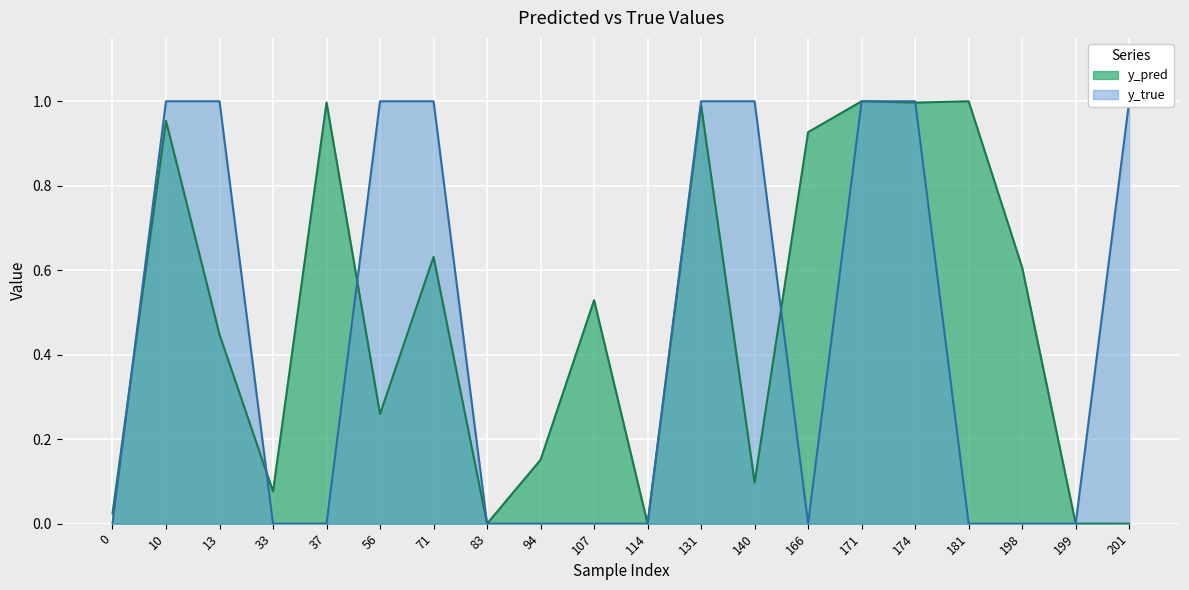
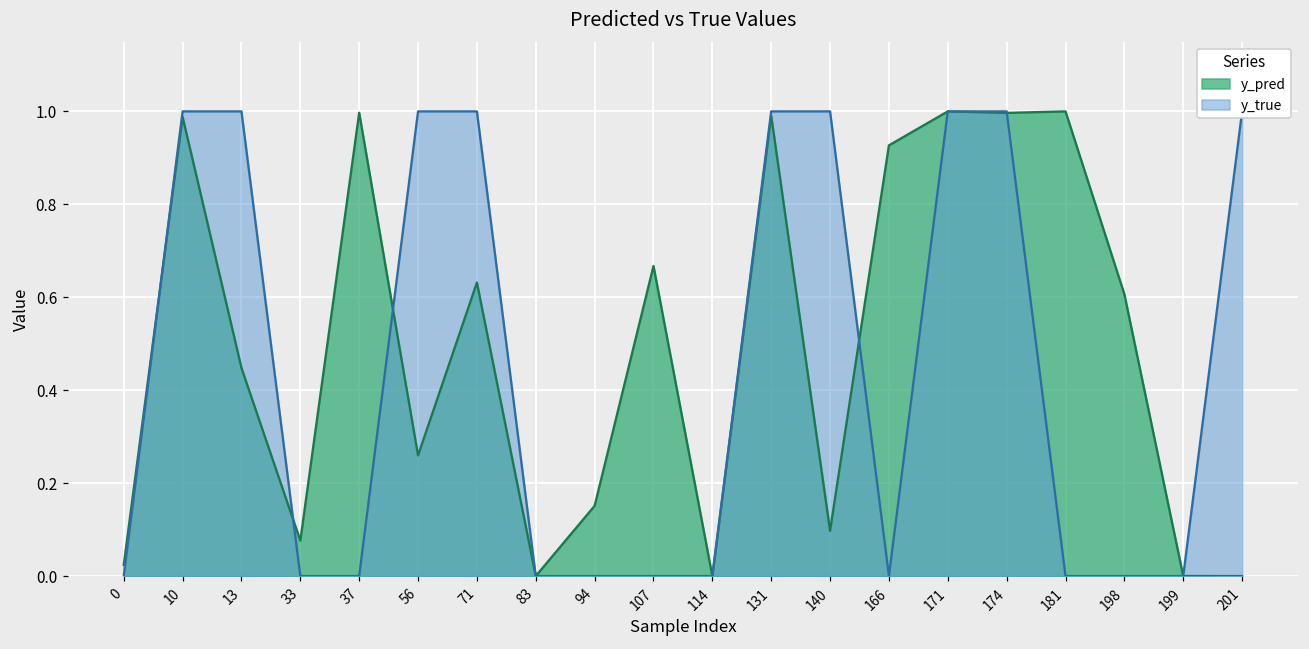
y_pred, 10: 0.95 -> 0.99
y_pred, 107: 0.53 -> 0.67
